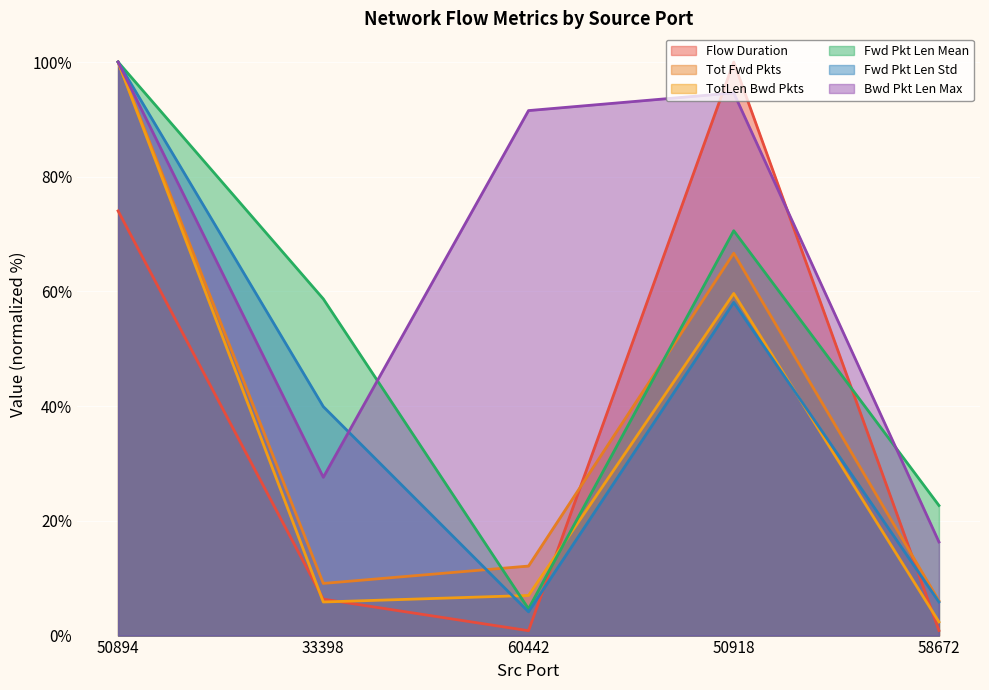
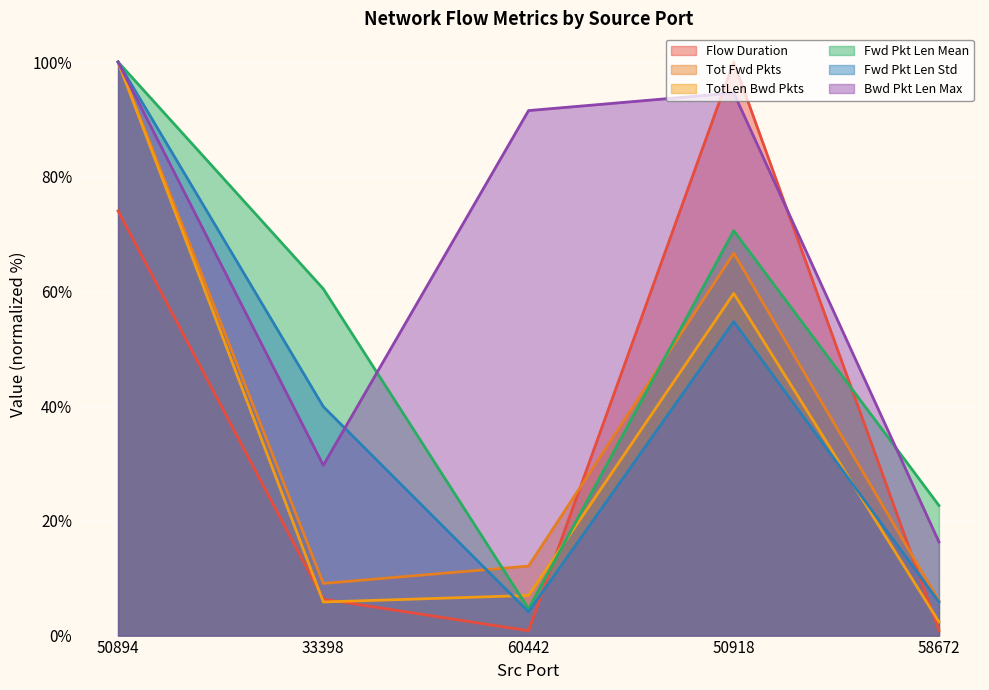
Fwd Pkt Len Mean, 33398: 59% -> 60%
Bwd Pkt Len Max, 33398: 28% -> 30%
Fwd Pkt Len Std, 50918: 58% -> 55%
